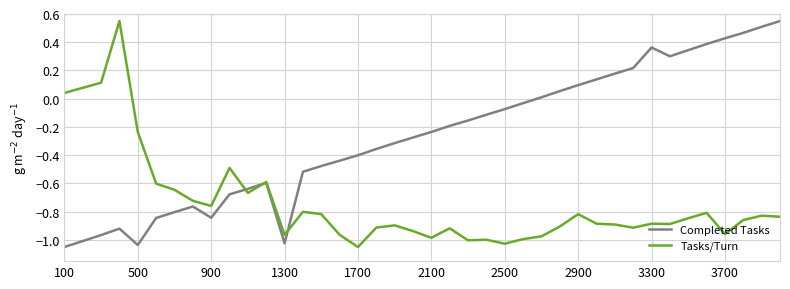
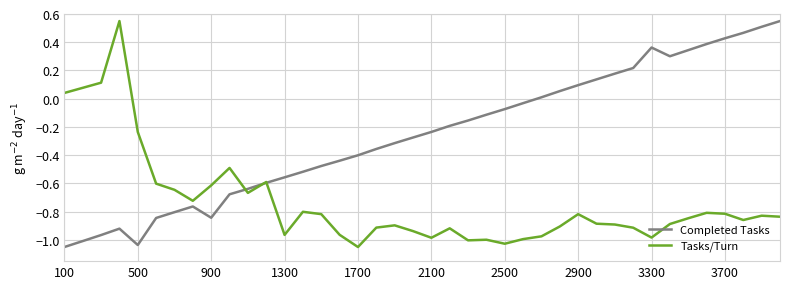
Tasks/Turn, 900: -0.76 -> -0.61
Completed Tasks, 1300: -1.02 -> -0.56
Tasks/Turn, 3300: -0.88 -> -0.98
Tasks/Turn, 3700: -0.96 -> -0.81
